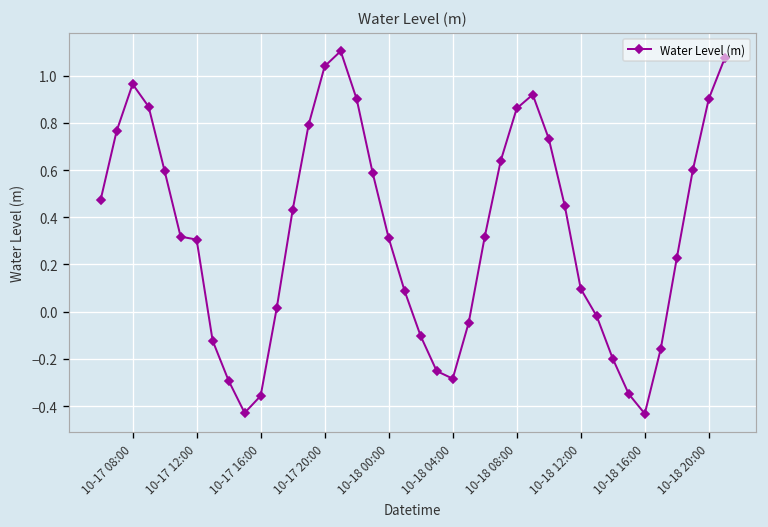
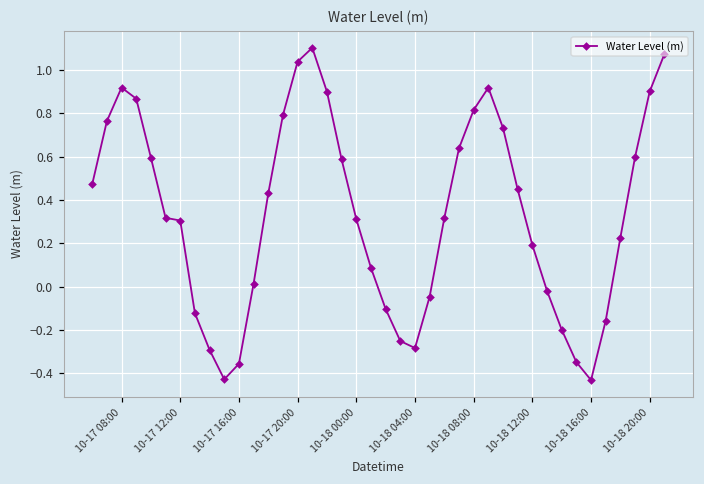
10-17 08:00: 0.96 -> 0.92
10-18 08:00: 0.86 -> 0.82
10-18 12:00: 0.10 -> 0.19
